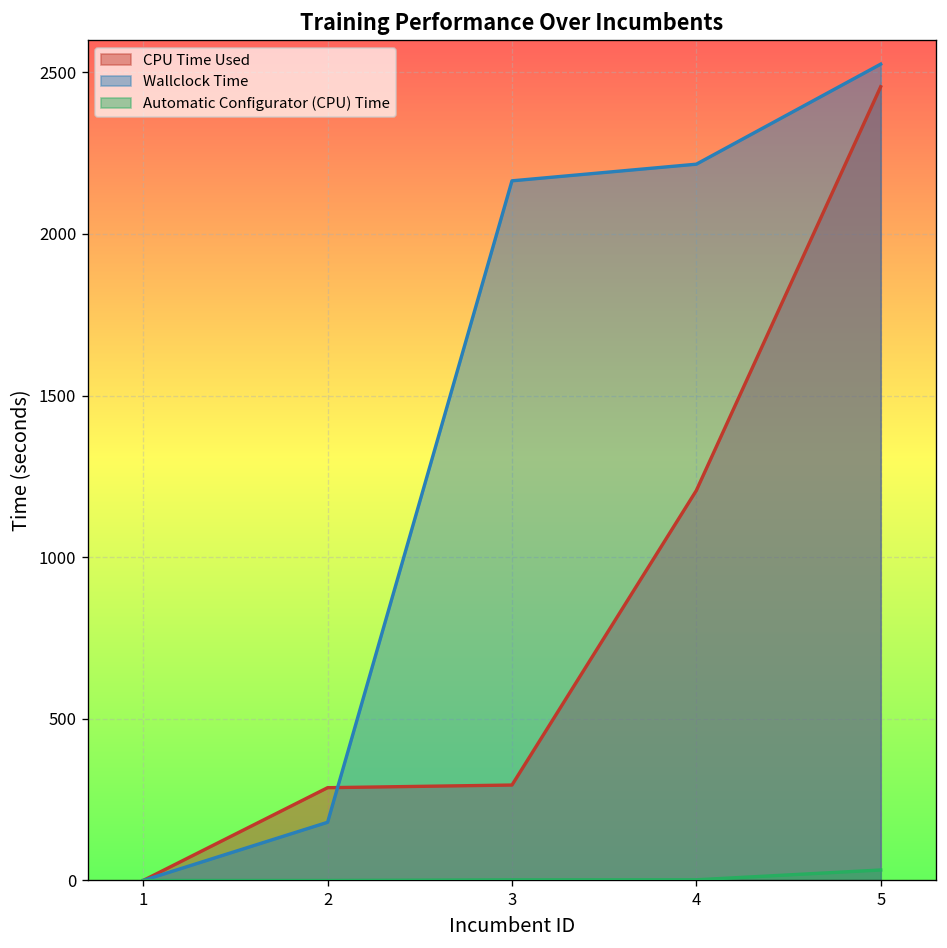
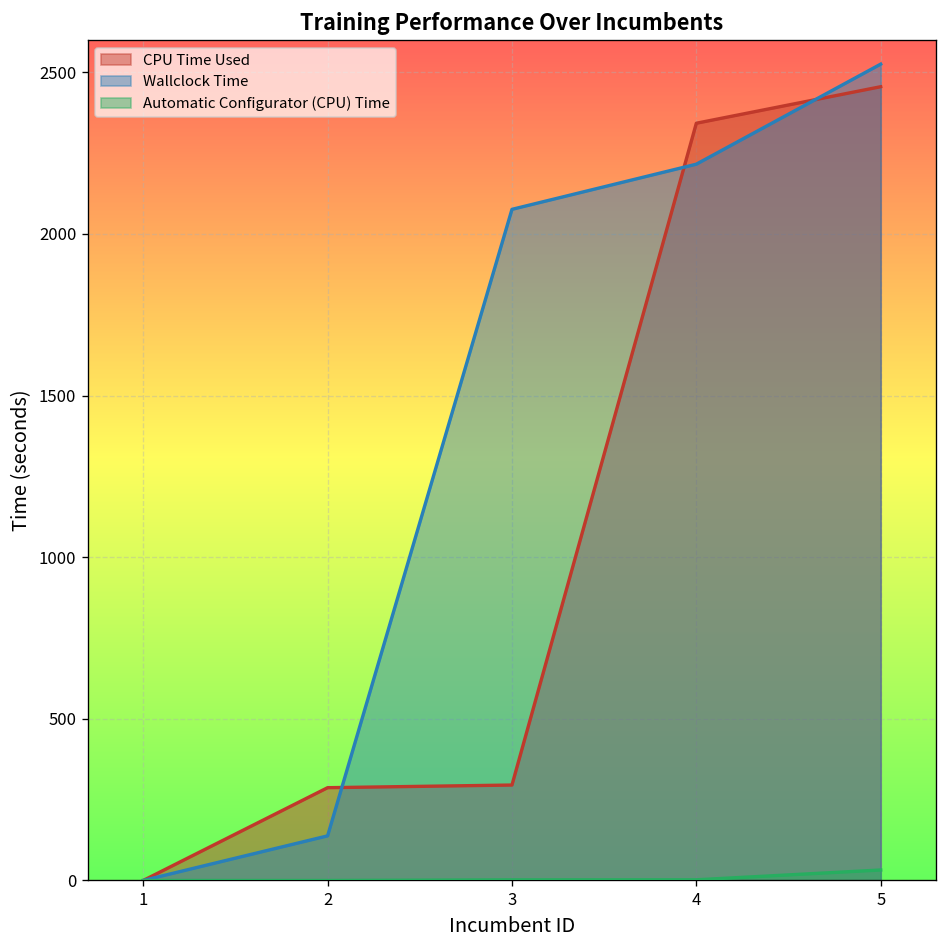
Wallclock Time, 2: 180 -> 140
Wallclock Time, 3: 2160 -> 2080
CPU Time Used, 4: 1210 -> 2340
